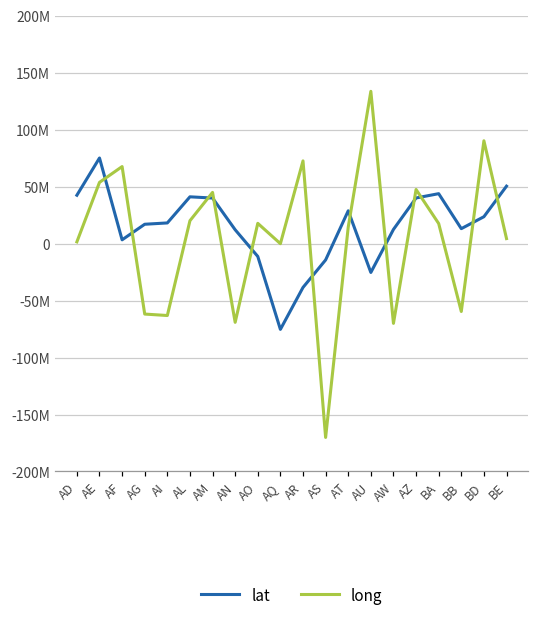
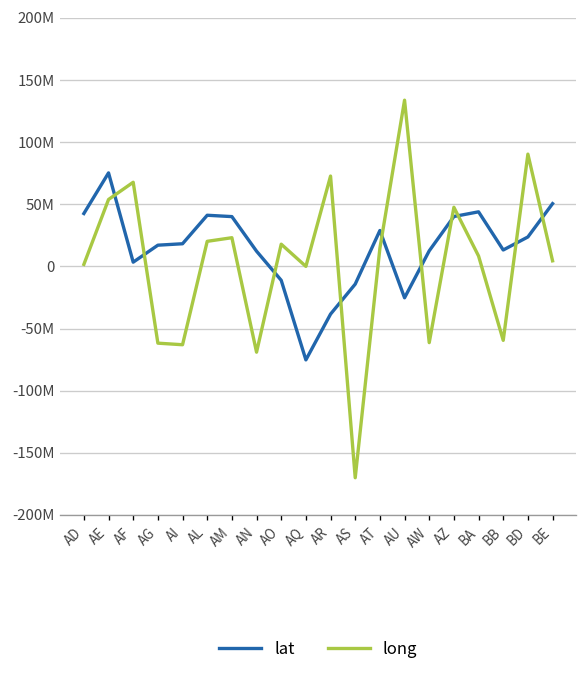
long, AM: 45000000 -> 23000000
long, AW: -70000000 -> -61000000
long, BA: 18000000 -> 8000000
